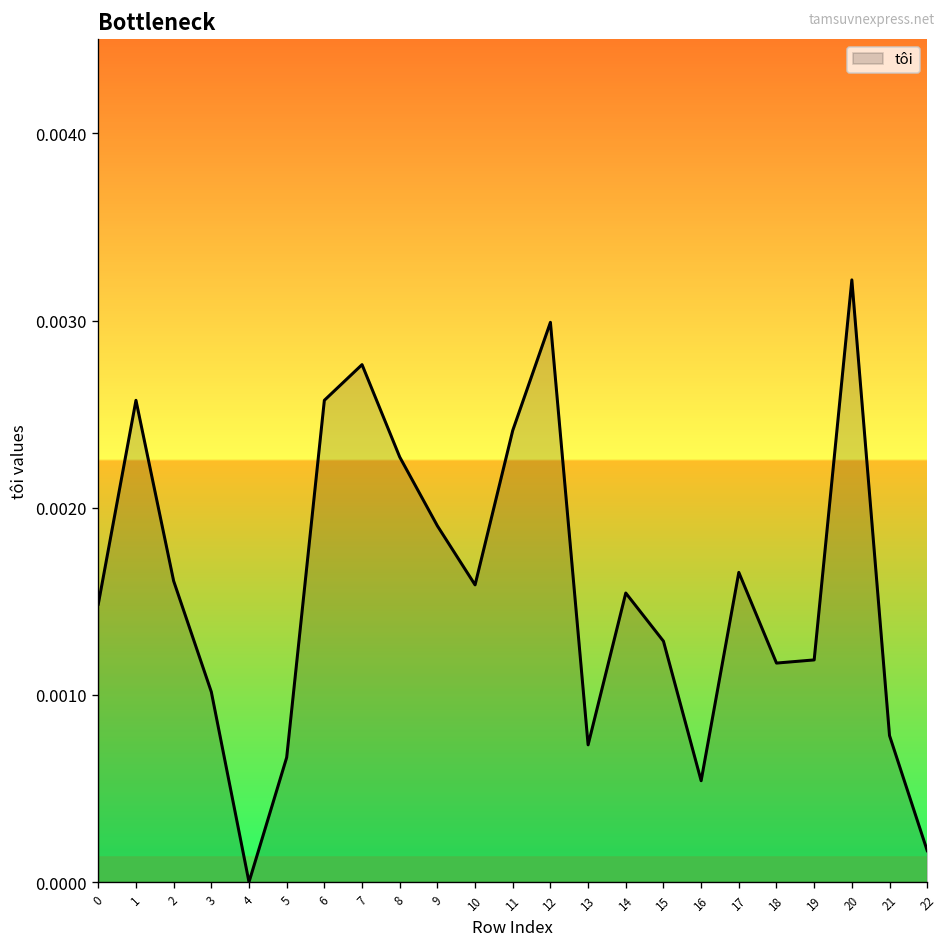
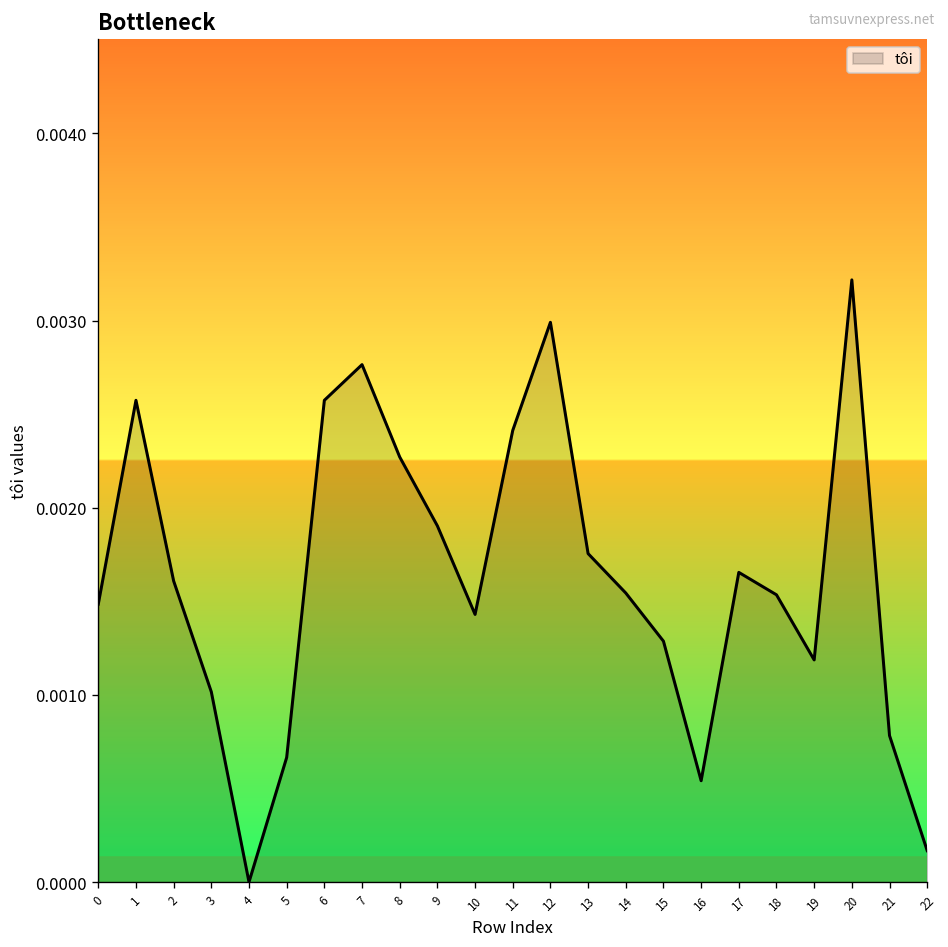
10: 0.00159 -> 0.00143
13: 0.00073 -> 0.00176
18: 0.00117 -> 0.00153
